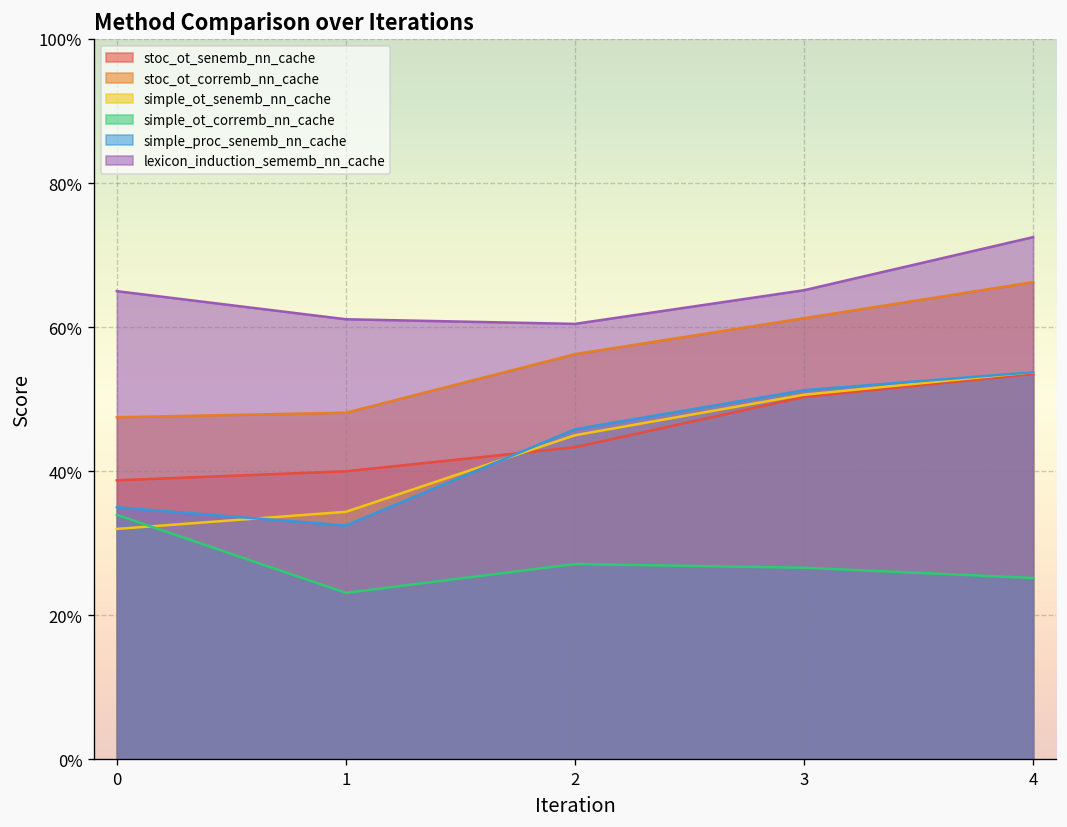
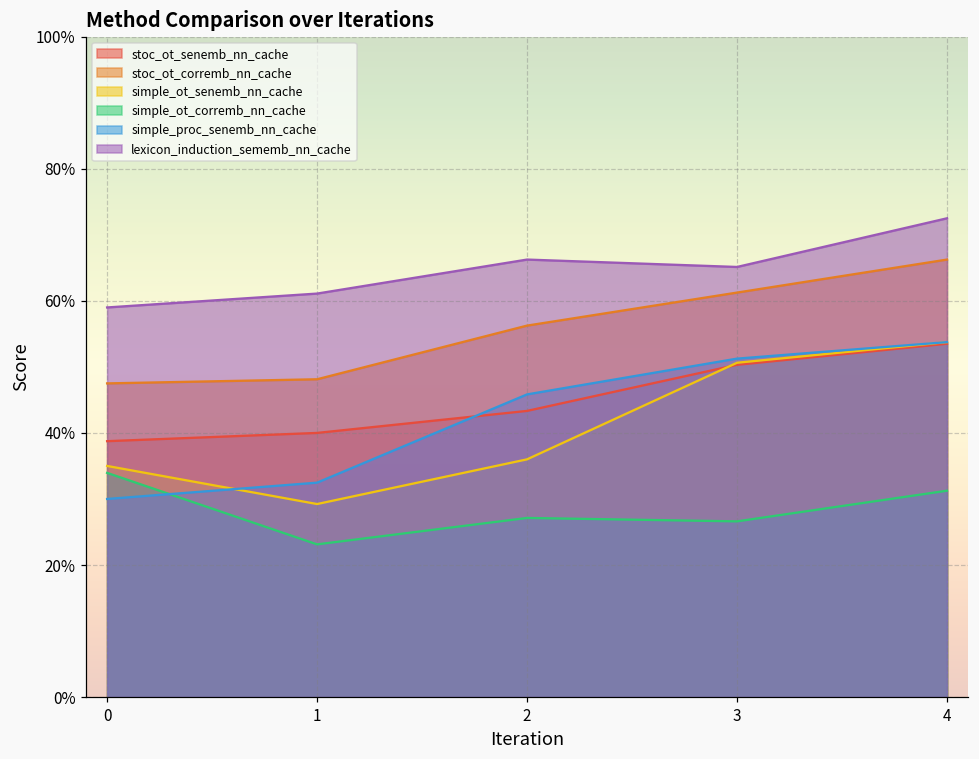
simple_ot_senemb_nn_cache, 0: 32% -> 35%
simple_proc_senemb_nn_cache, 0: 35% -> 30%
lexicon_induction_sememb_nn_cache, 0: 65% -> 59%
simple_ot_senemb_nn_cache, 1: 34% -> 29%
simple_ot_senemb_nn_cache, 2: 45% -> 36%
lexicon_induction_sememb_nn_cache, 2: 60% -> 66%
simple_ot_corremb_nn_cache, 4: 25% -> 31%
